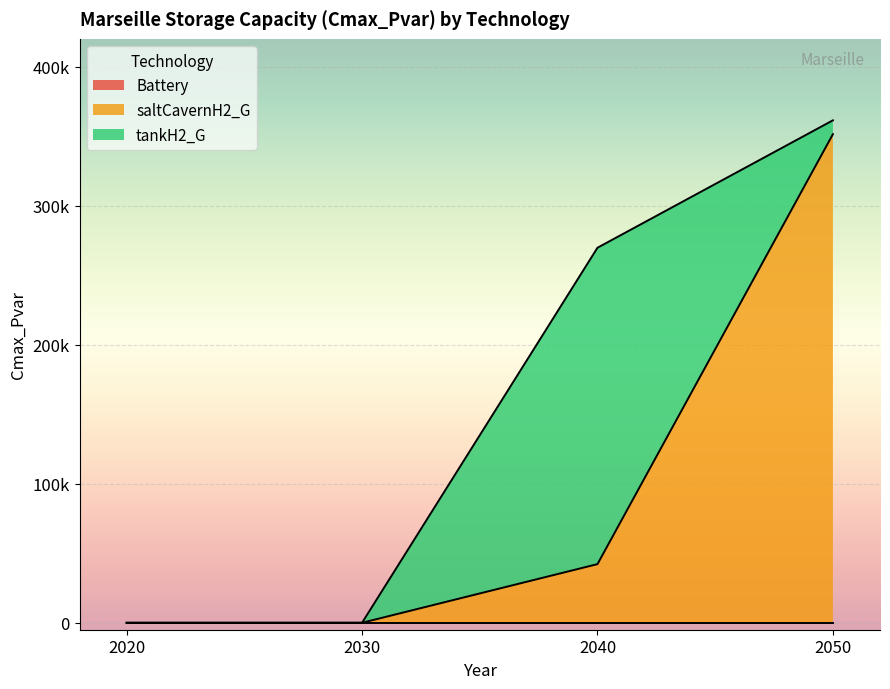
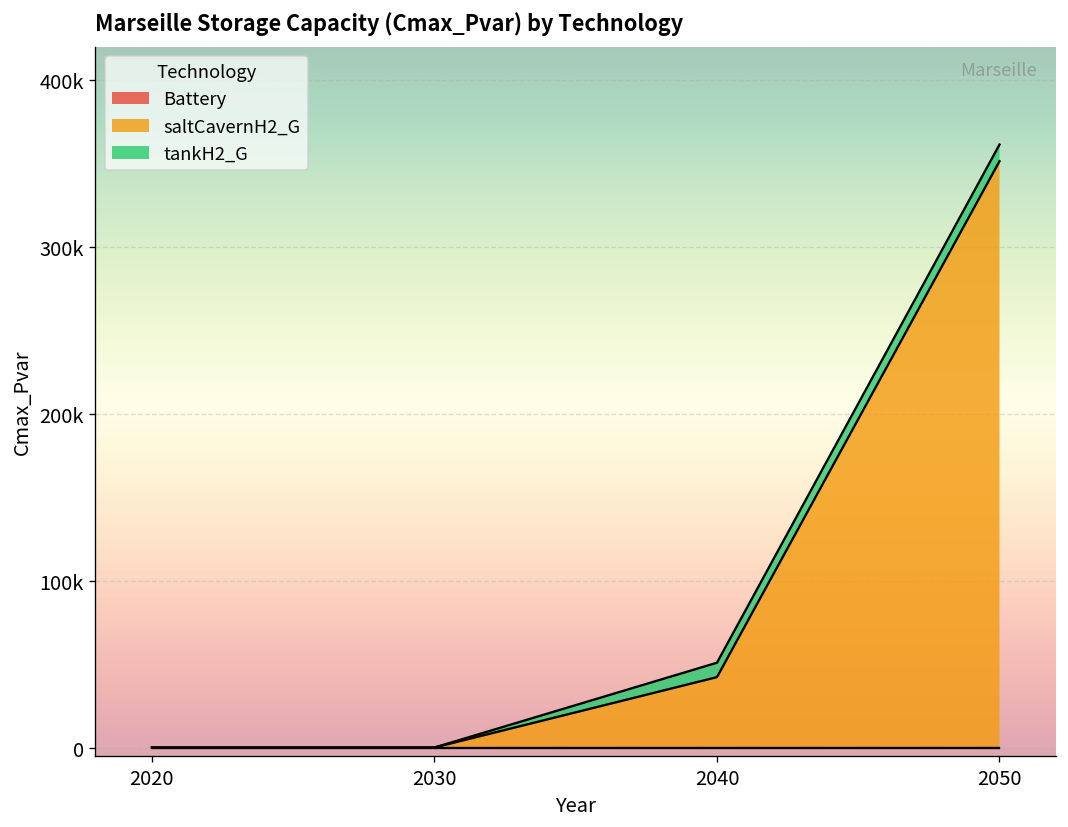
tankH2_G, 2040: 228000 -> 9000
